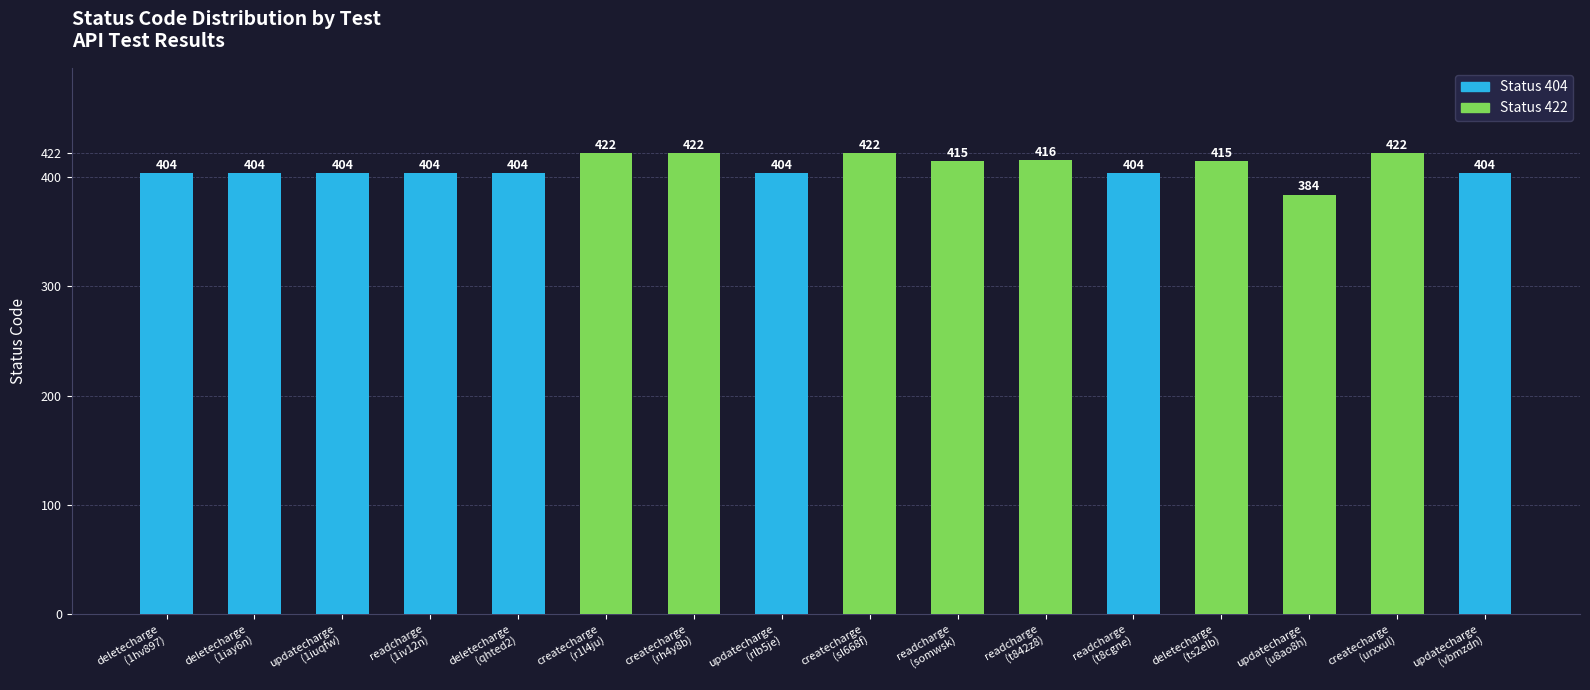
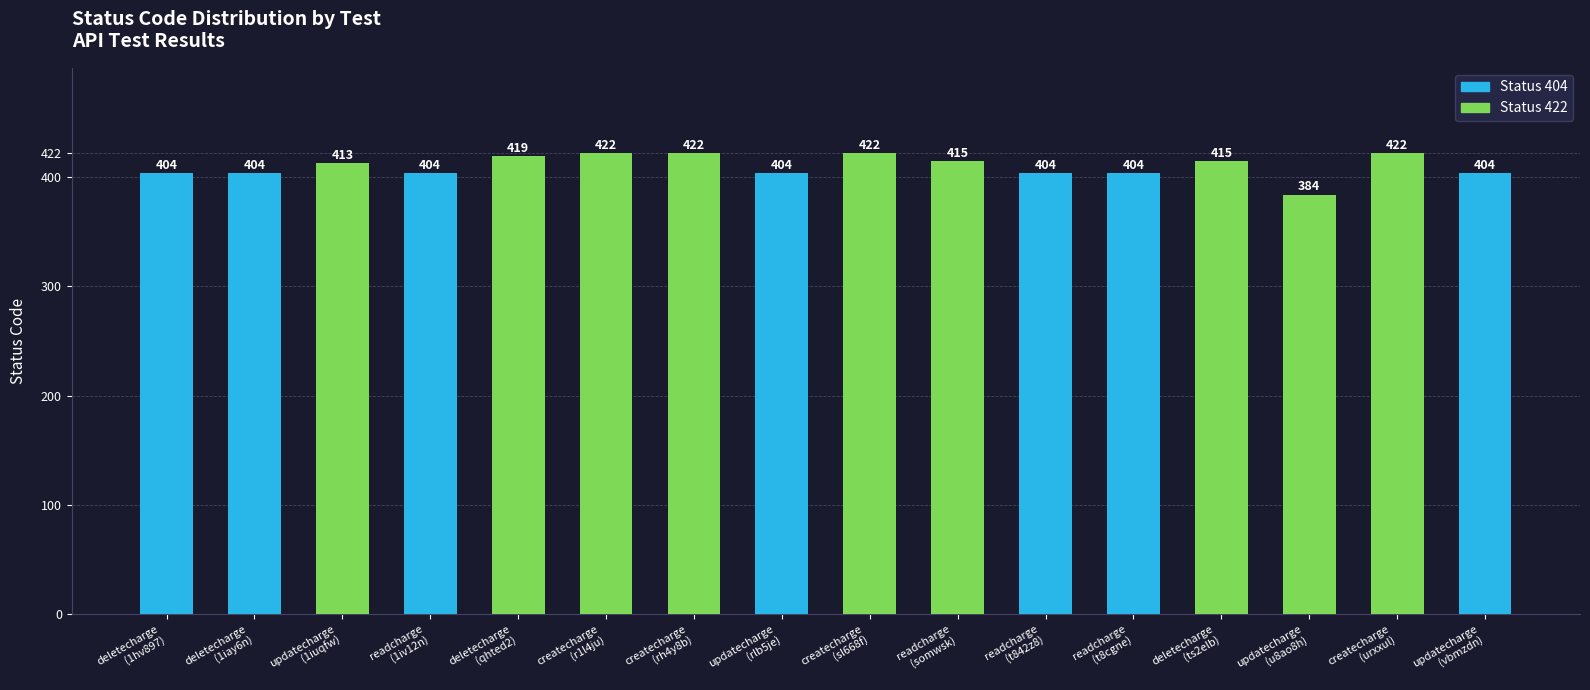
updatecharge (1iuqfw): 404 -> 413
deletecharge (qhted2): 404 -> 419
readcharge (t842z8): 416 -> 404
